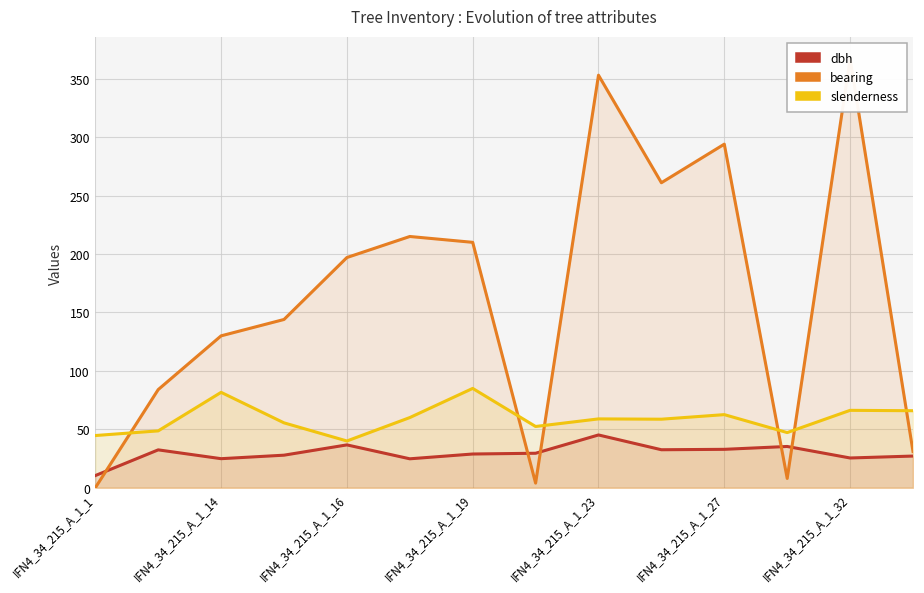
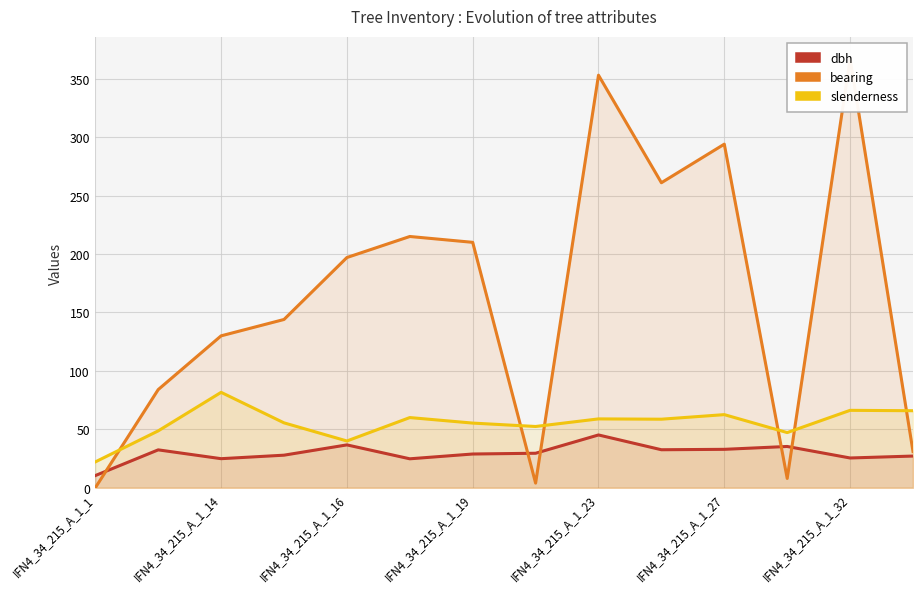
slenderness, IFN4_34_215_A_1_1: 45 -> 22
slenderness, IFN4_34_215_A_1_19: 85 -> 55
